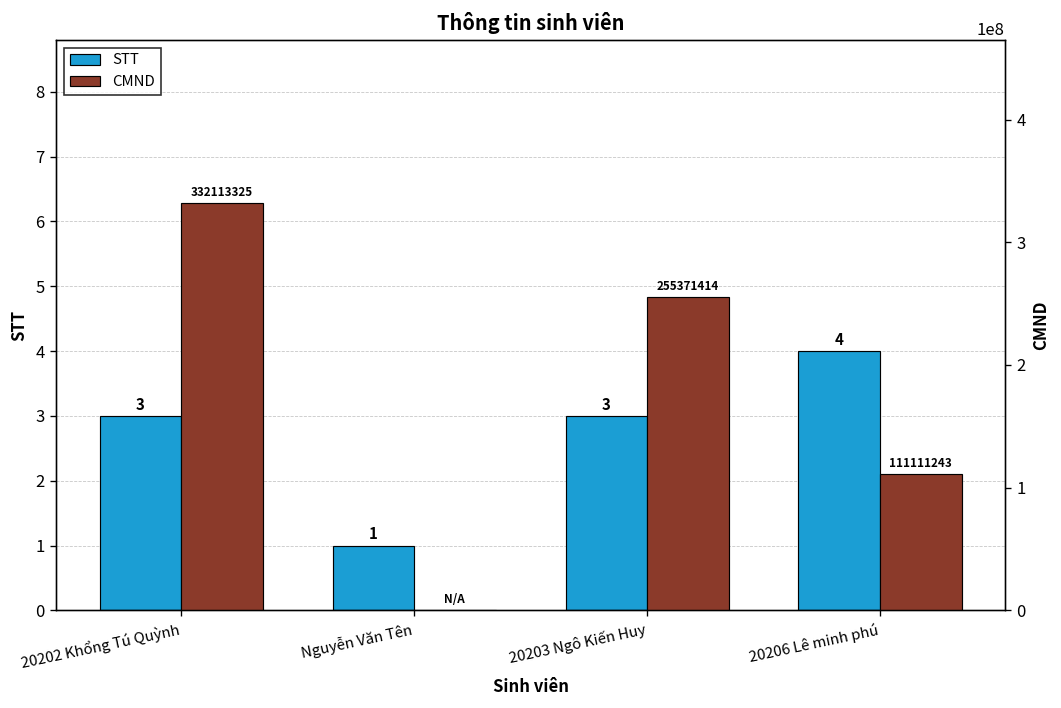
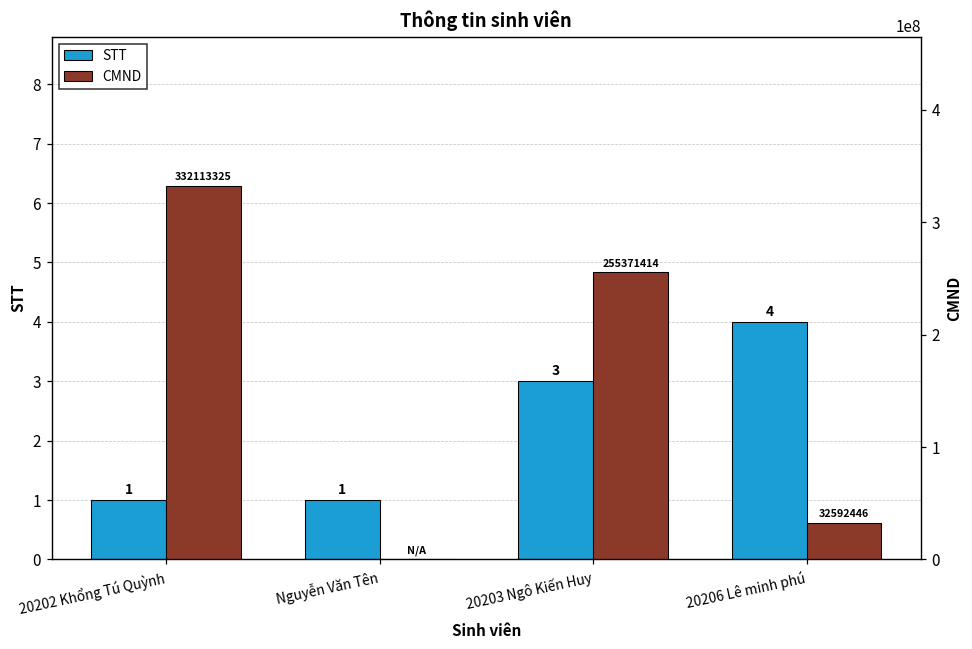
STT, 20202 Khổng Tú Quỳnh: 3 -> 1
CMND, 20206 Lê minh phú: 111111243 -> 32592446
